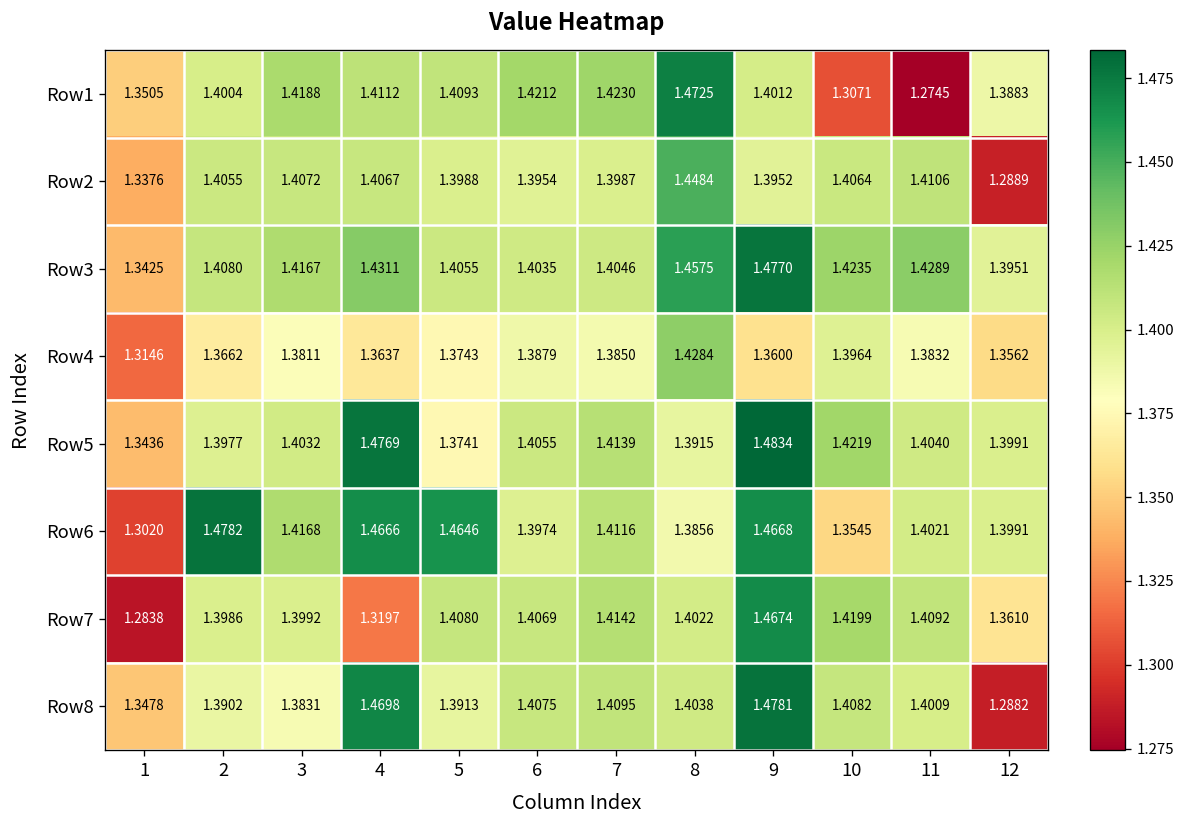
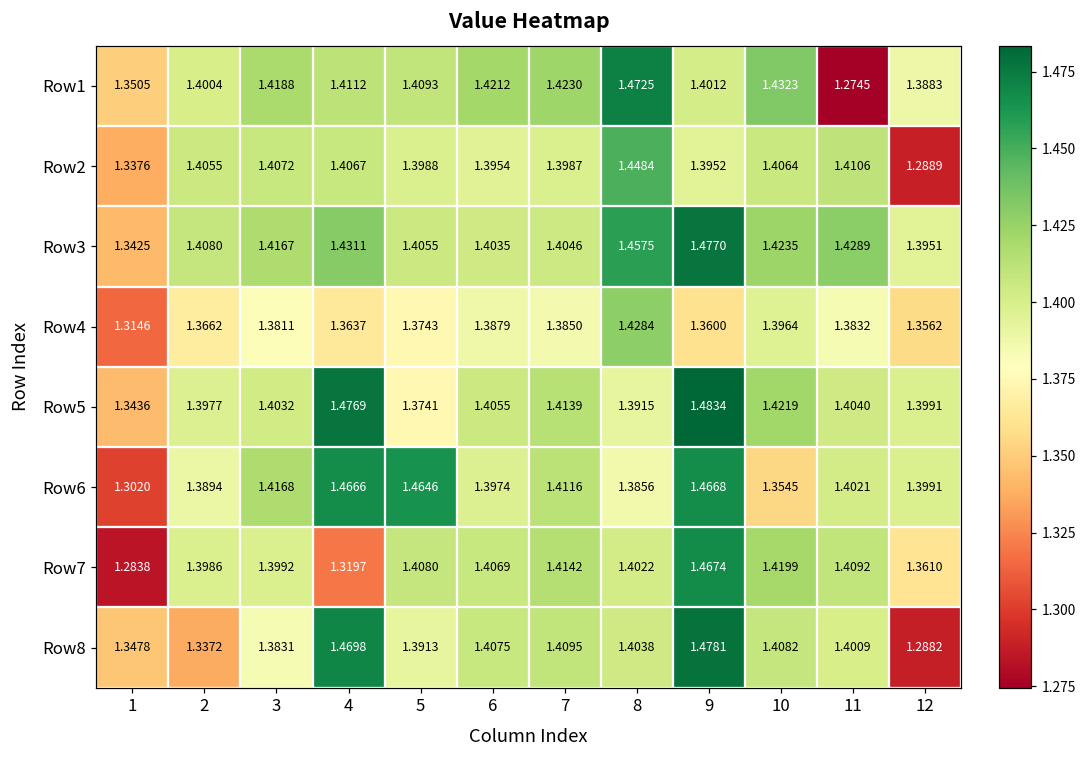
Row1, 10: 1.3071 -> 1.4323
Row6, 2: 1.4782 -> 1.3894
Row8, 2: 1.3902 -> 1.3372
